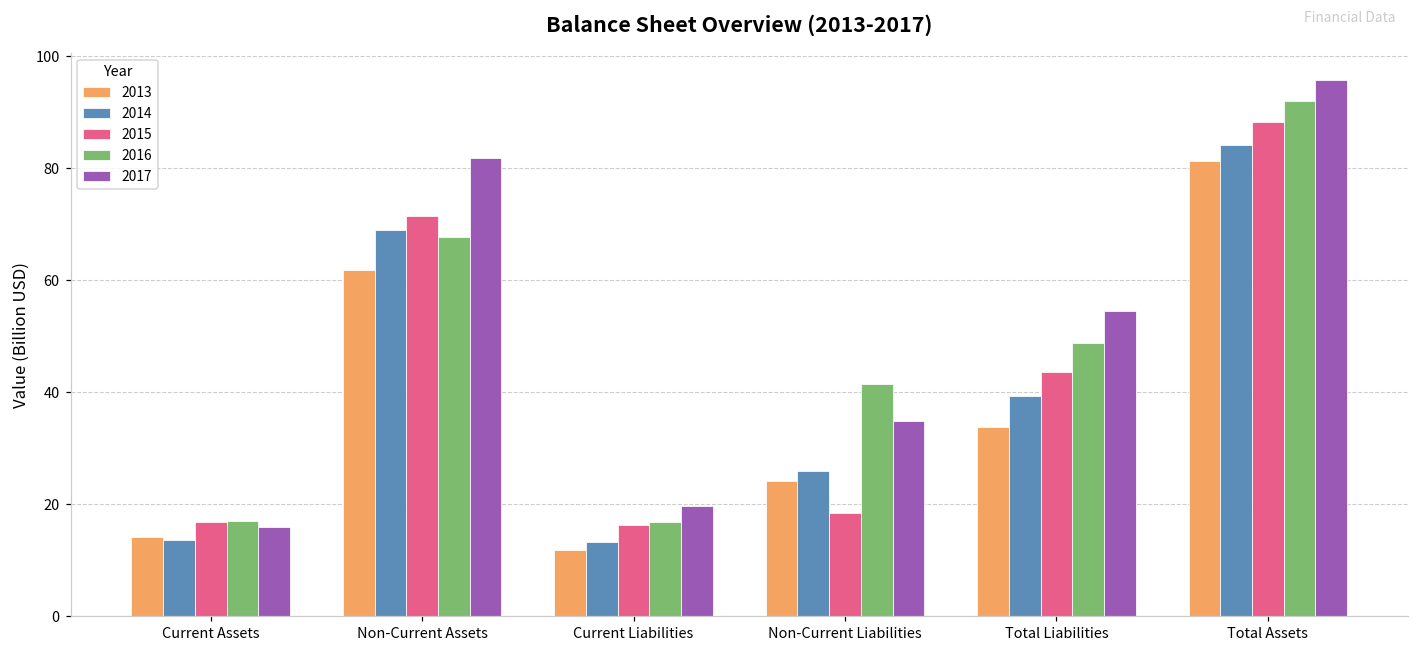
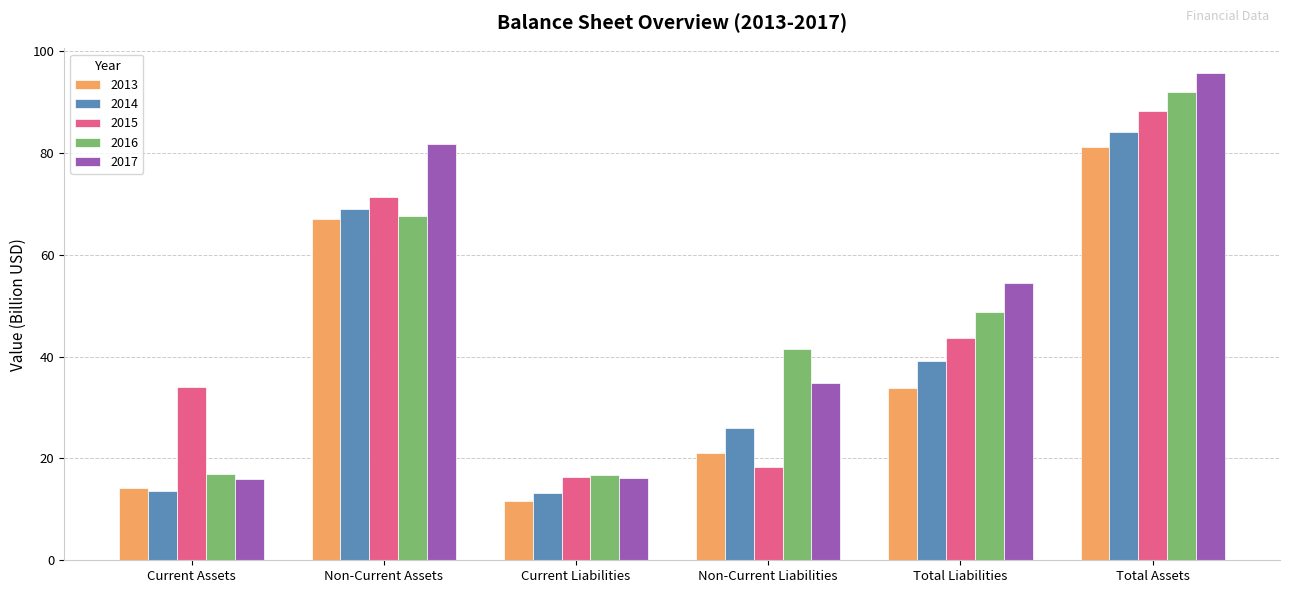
2015, Current Assets: 17 -> 34
2013, Non-Current Assets: 62 -> 67
2017, Current Liabilities: 20 -> 16
2013, Non-Current Liabilities: 24 -> 21
